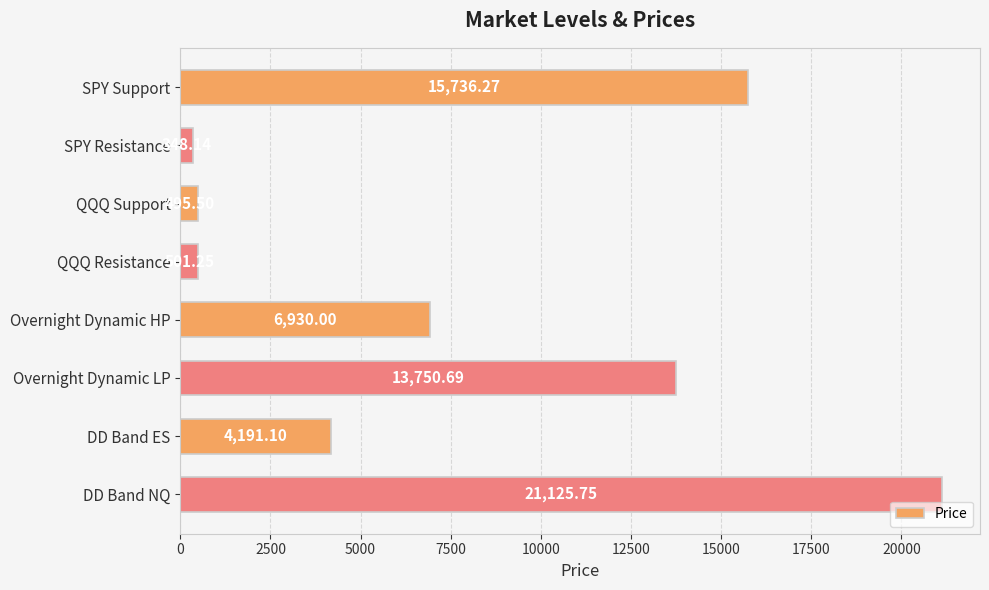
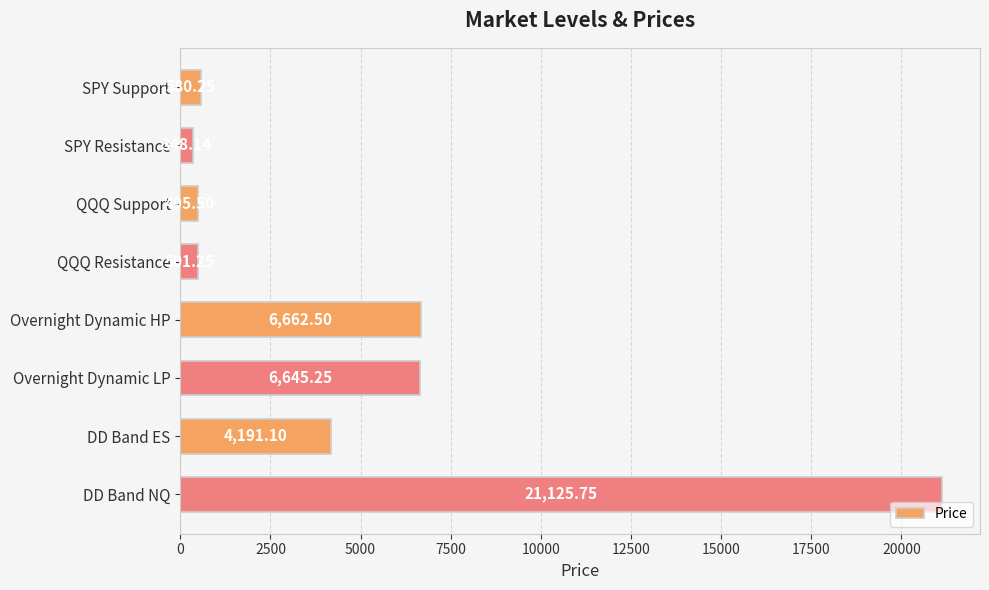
SPY Support: 15700 -> 600
Overnight Dynamic HP: 6,930.00 -> 6,662.50
Overnight Dynamic LP: 13,750.69 -> 6,645.25
